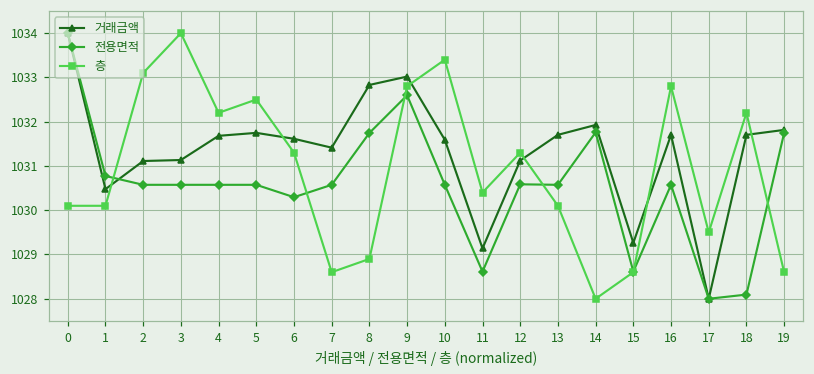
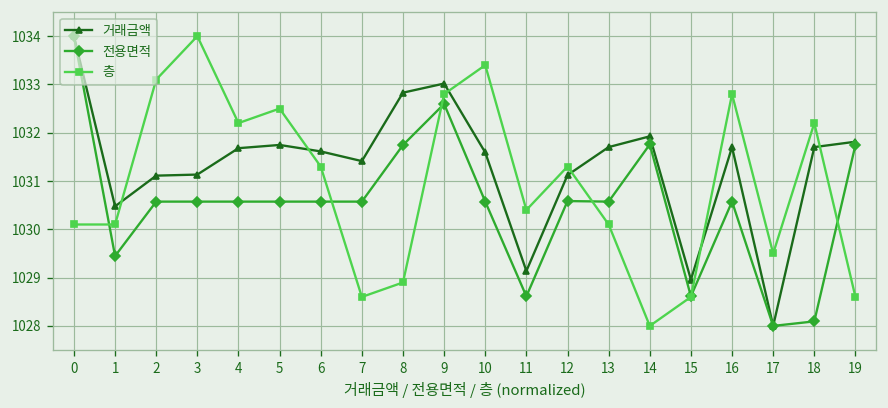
전용면적, 1: 1030.8 -> 1029.4
전용면적, 6: 1030.3 -> 1030.6
거래금액, 15: 1029.3 -> 1029.0
